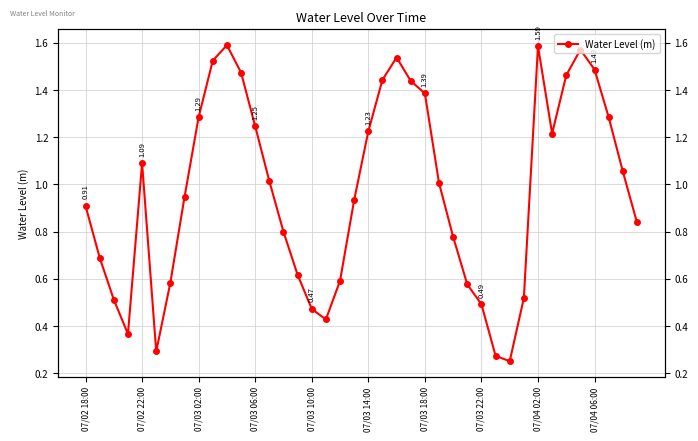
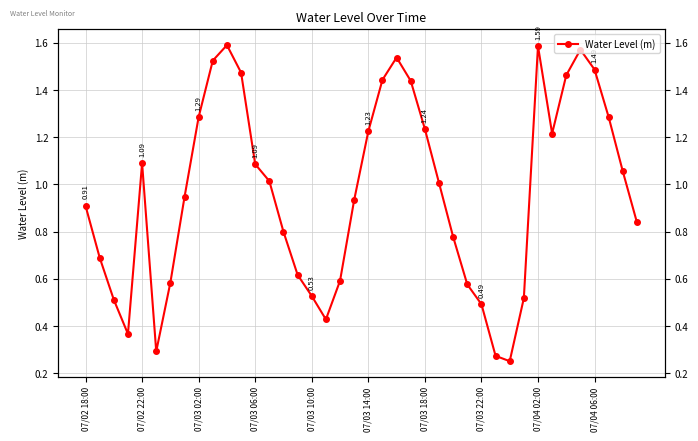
07/03 06:00: 1.25 -> 1.09
07/03 10:00: 0.47 -> 0.53
07/03 18:00: 1.39 -> 1.24
